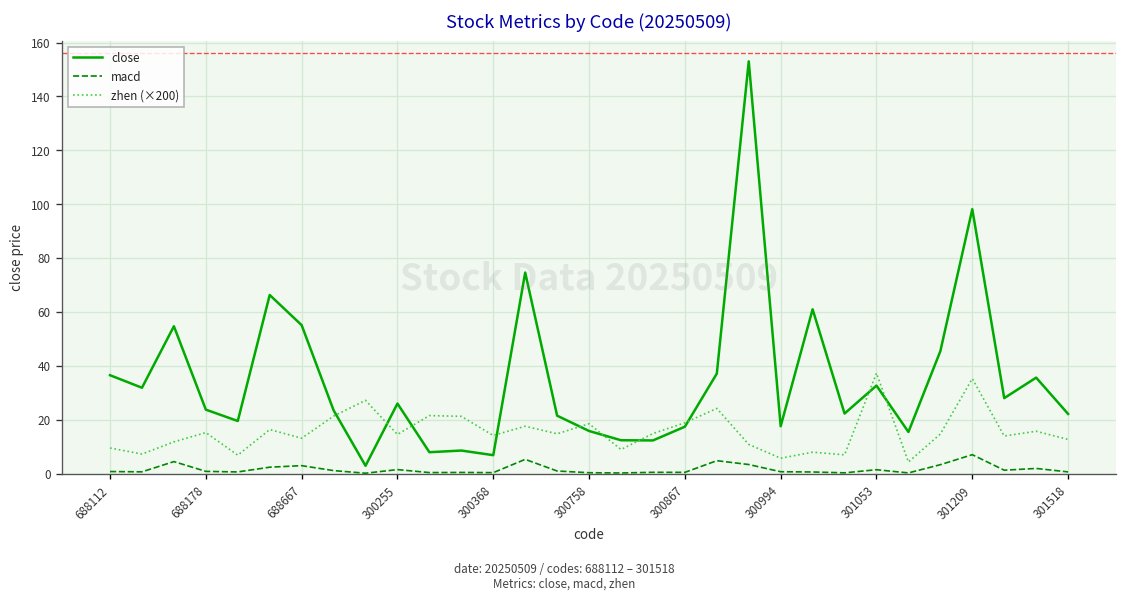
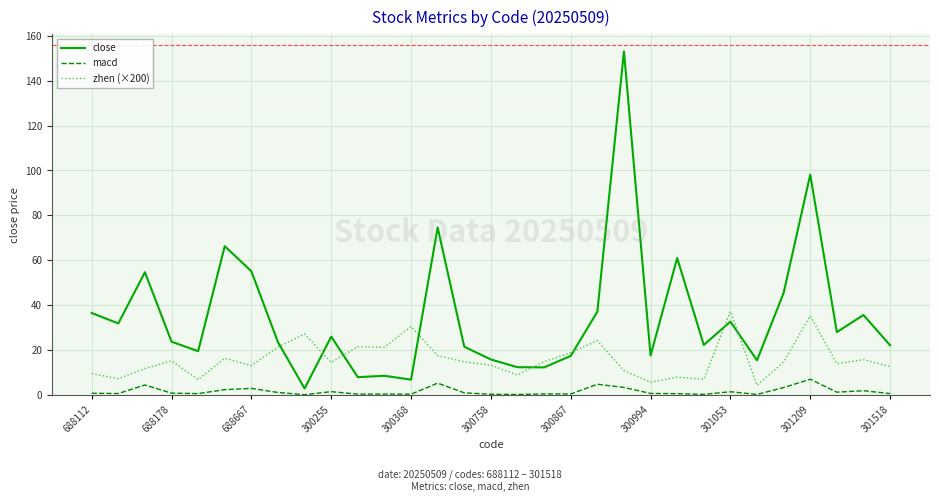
zhen (×200), 300368: 14 -> 30
zhen (×200), 300758: 18 -> 13
